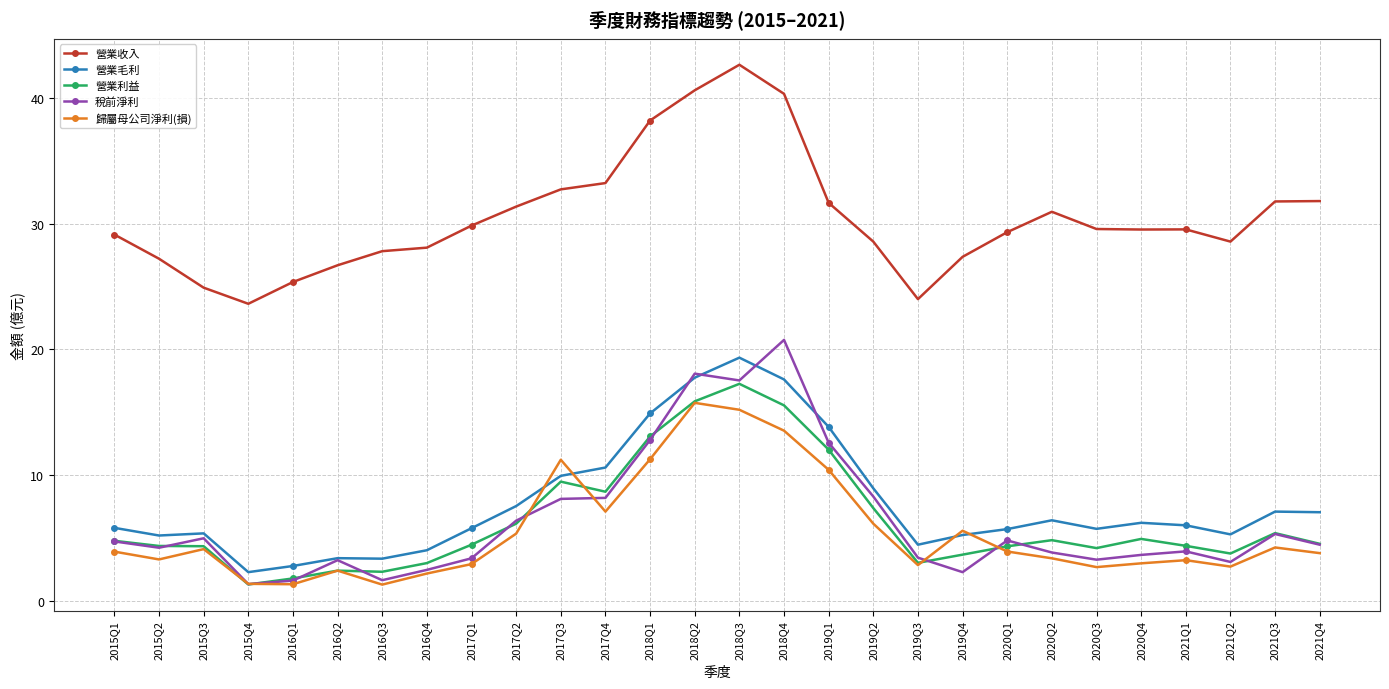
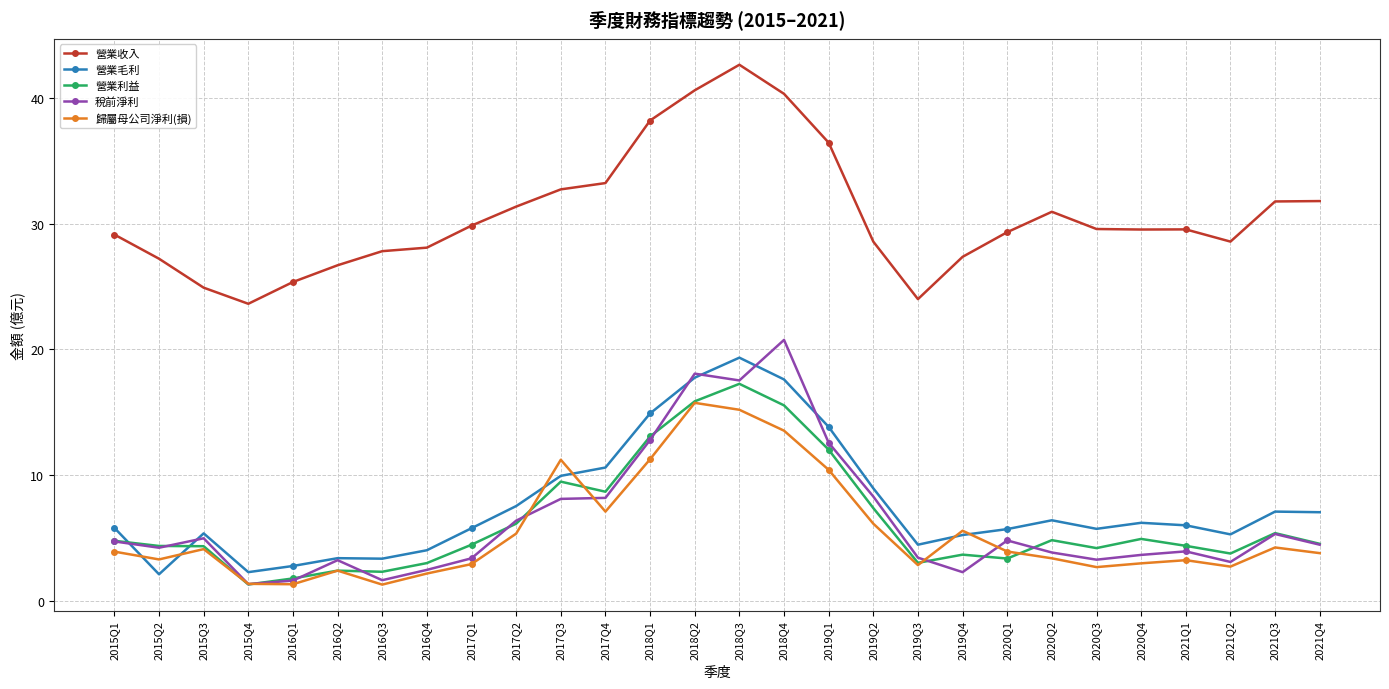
營業毛利, 2015Q2: 5.2 -> 2.1
營業收入, 2019Q1: 31.7 -> 36.4
營業利益, 2020Q1: 4.4 -> 3.4
